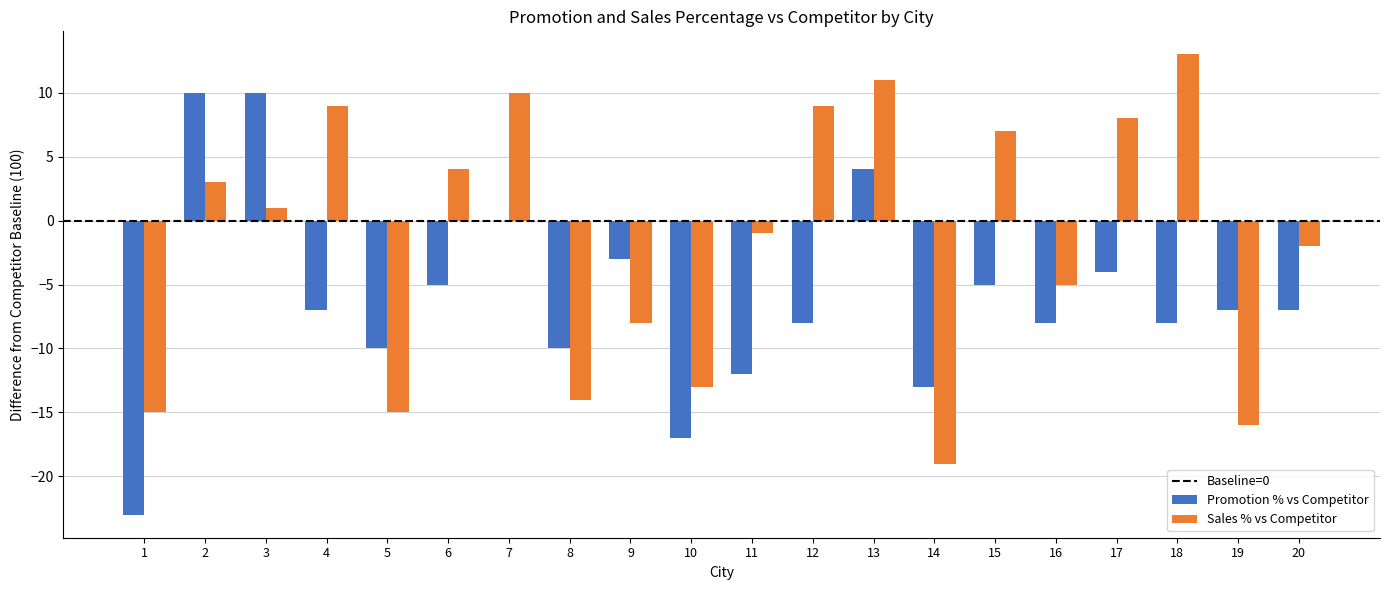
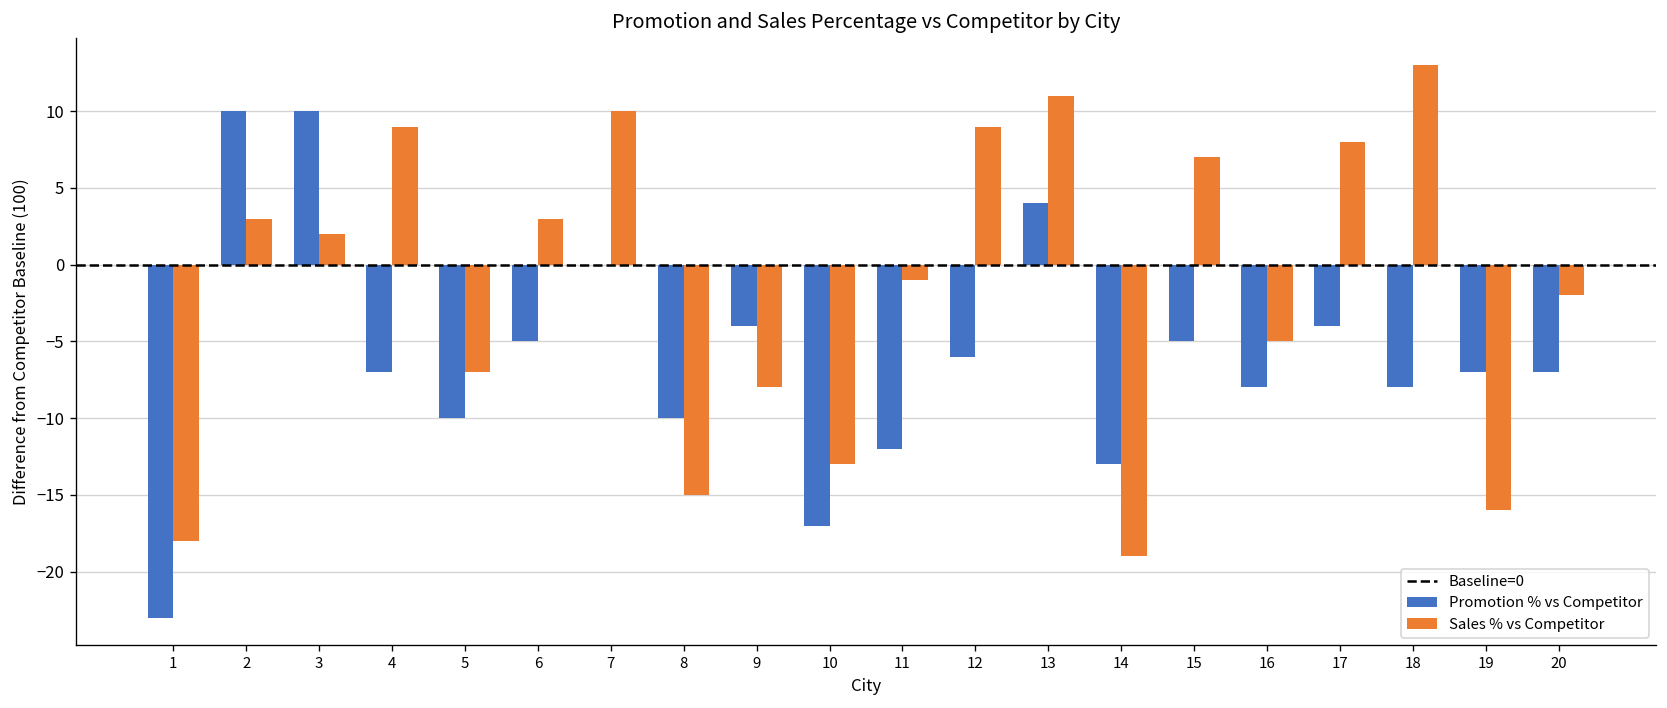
Sales % vs Competitor, 1: -15.0 -> -18.0
Sales % vs Competitor, 3: 1.0 -> 2.0
Sales % vs Competitor, 5: -15.0 -> -7.0
Sales % vs Competitor, 6: 4.0 -> 3.0
Sales % vs Competitor, 8: -14.0 -> -15.0
Promotion % vs Competitor, 9: -3.0 -> -4.0
Promotion % vs Competitor, 12: -8.0 -> -6.0
